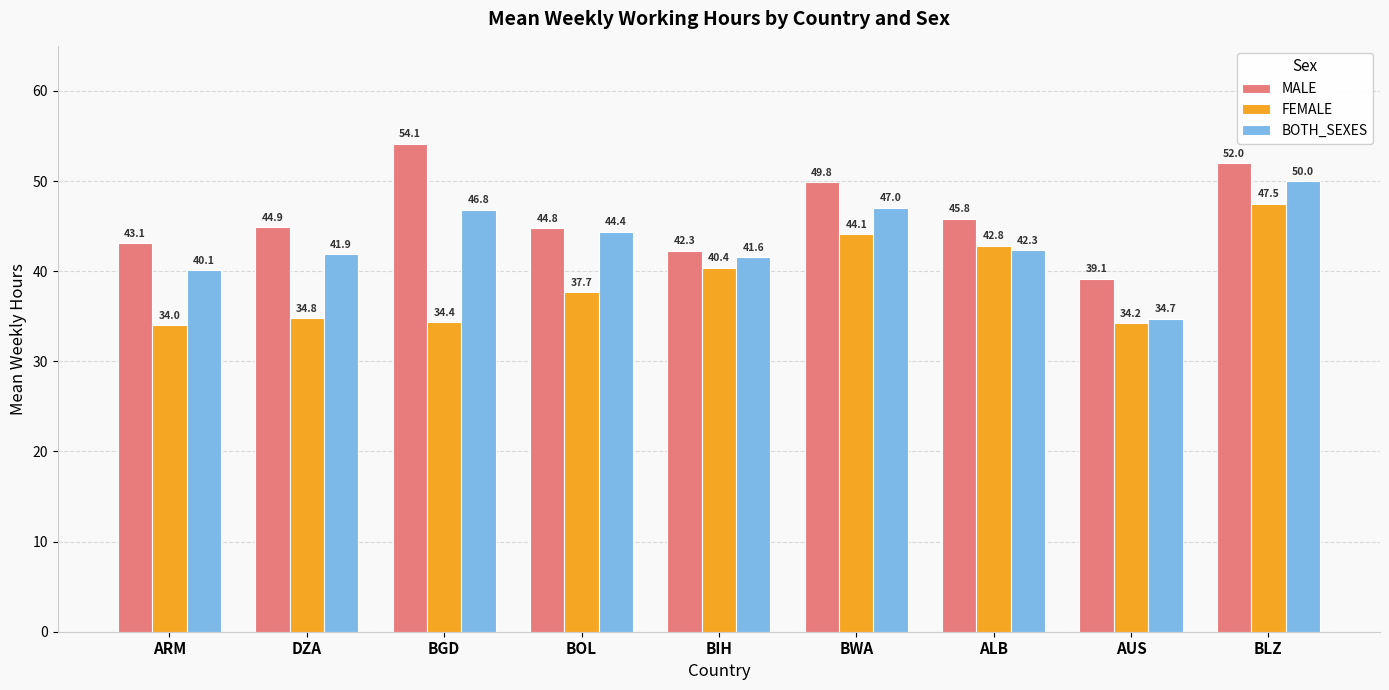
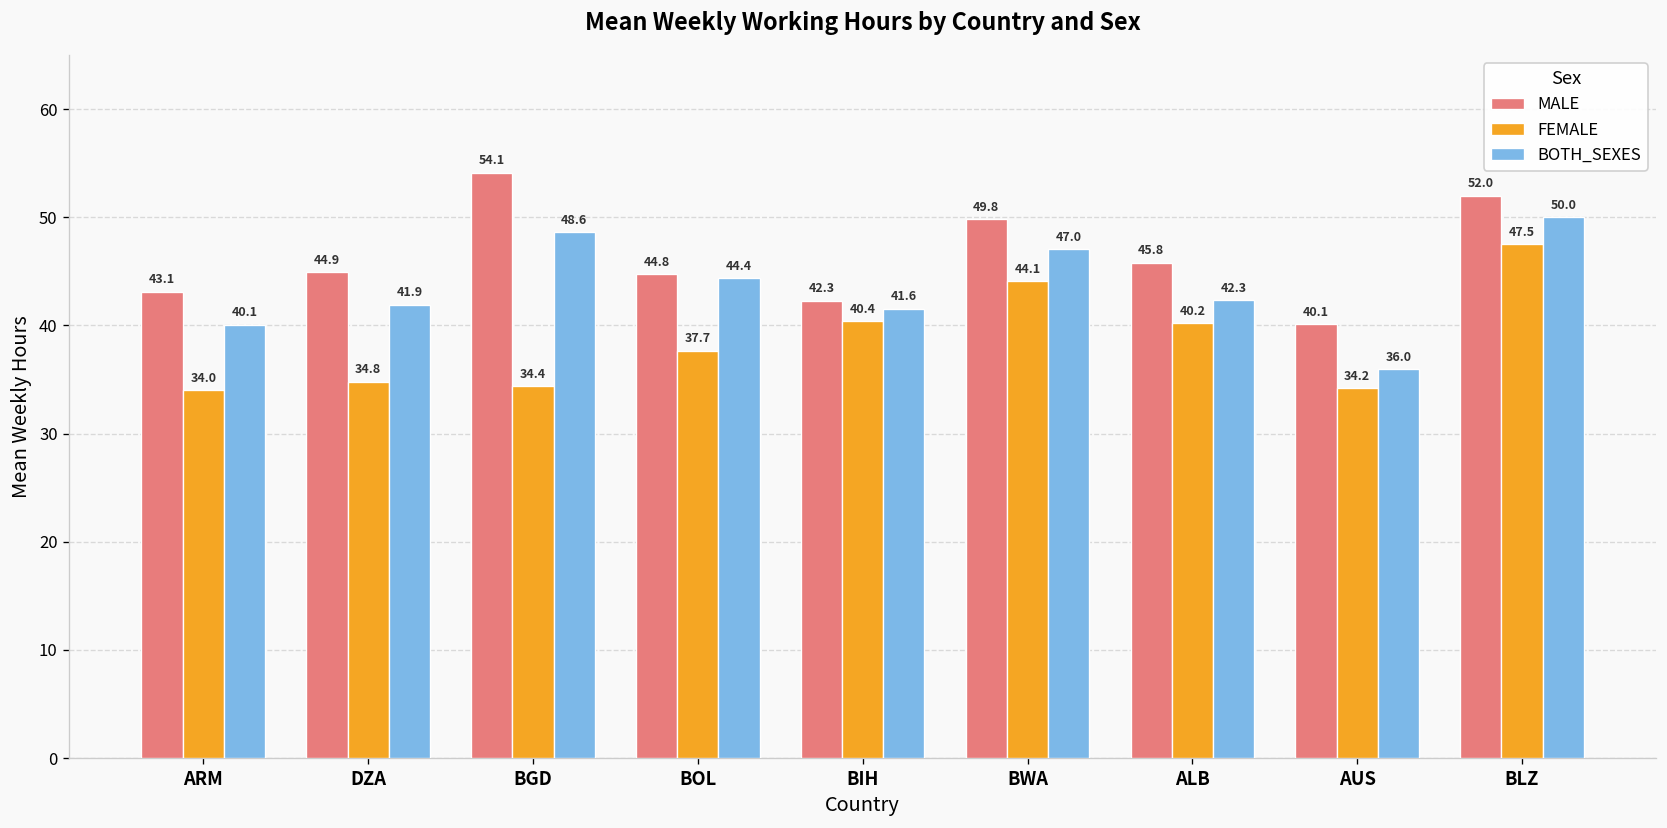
BOTH_SEXES, BGD: 46.8 -> 48.6
FEMALE, ALB: 42.8 -> 40.2
MALE, AUS: 39.1 -> 40.1
BOTH_SEXES, AUS: 34.7 -> 36.0
